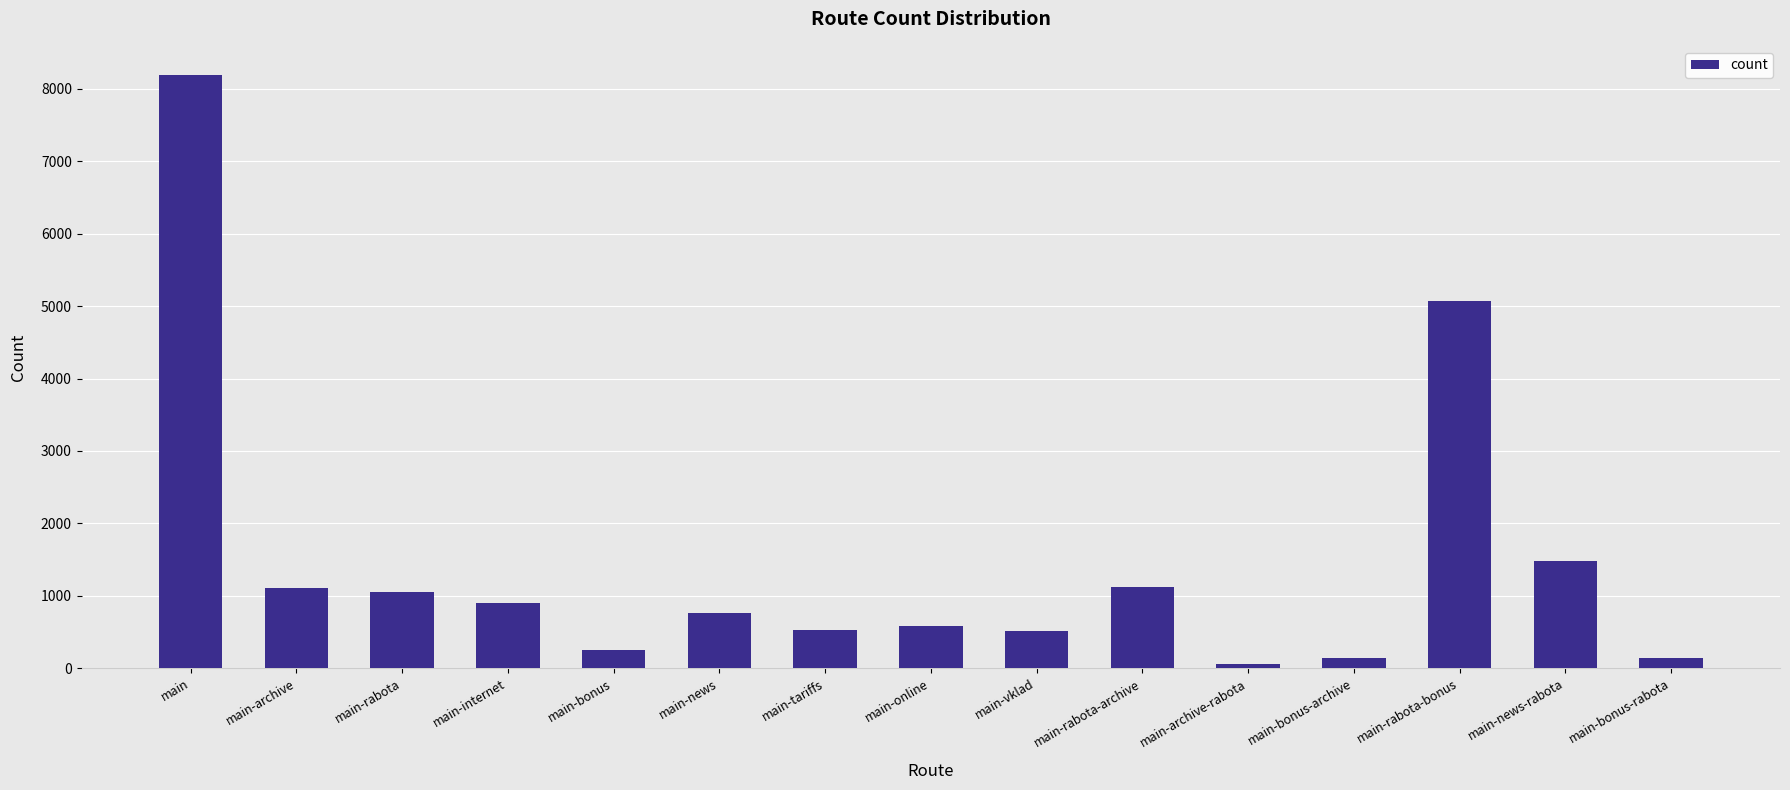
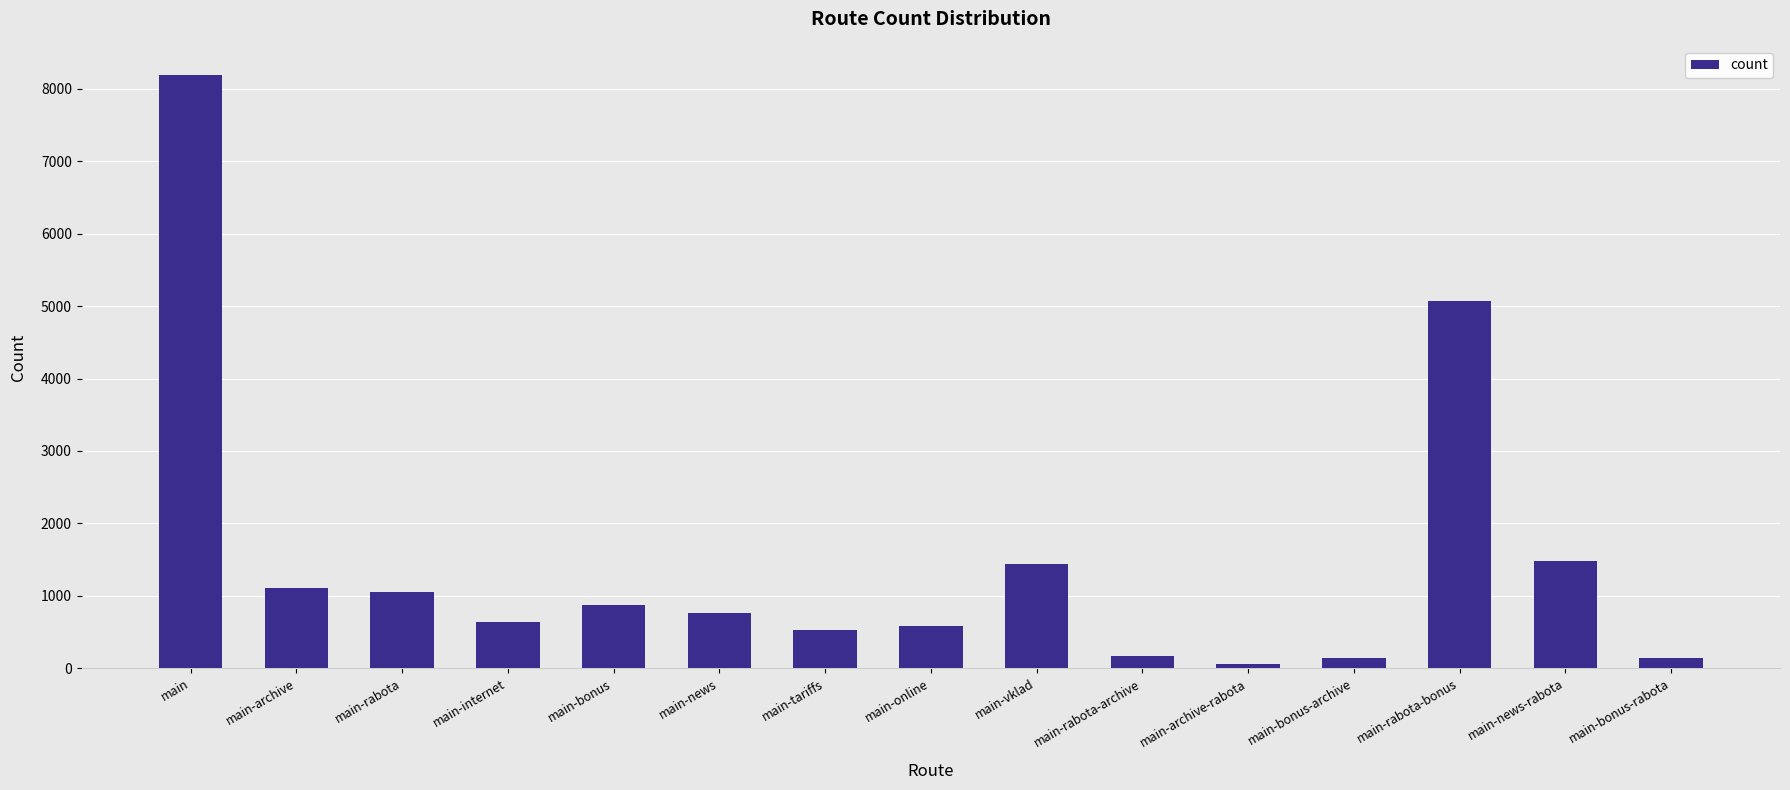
main-internet: 900 -> 600
main-bonus: 300 -> 900
main-vklad: 500 -> 1400
main-rabota-archive: 1100 -> 200
